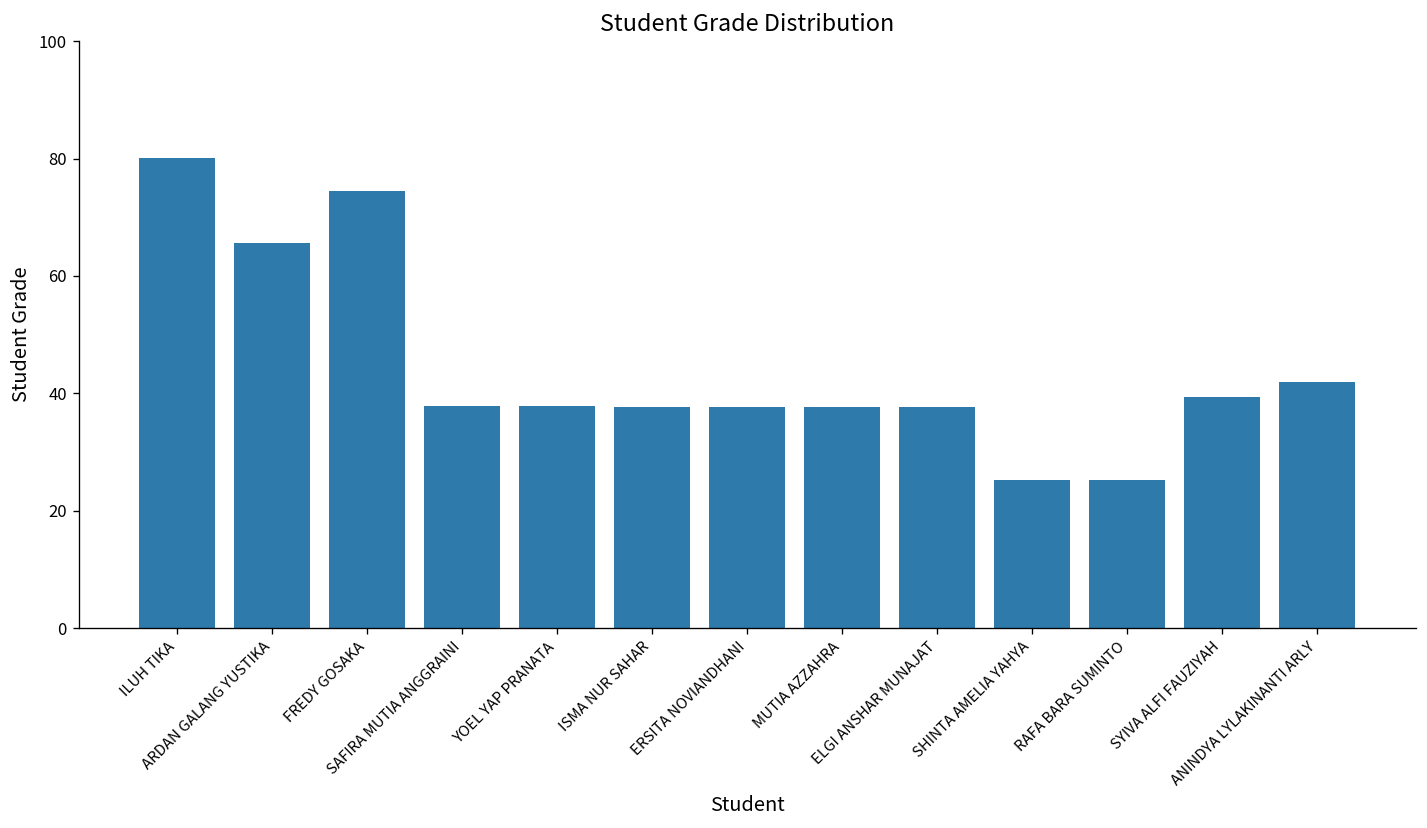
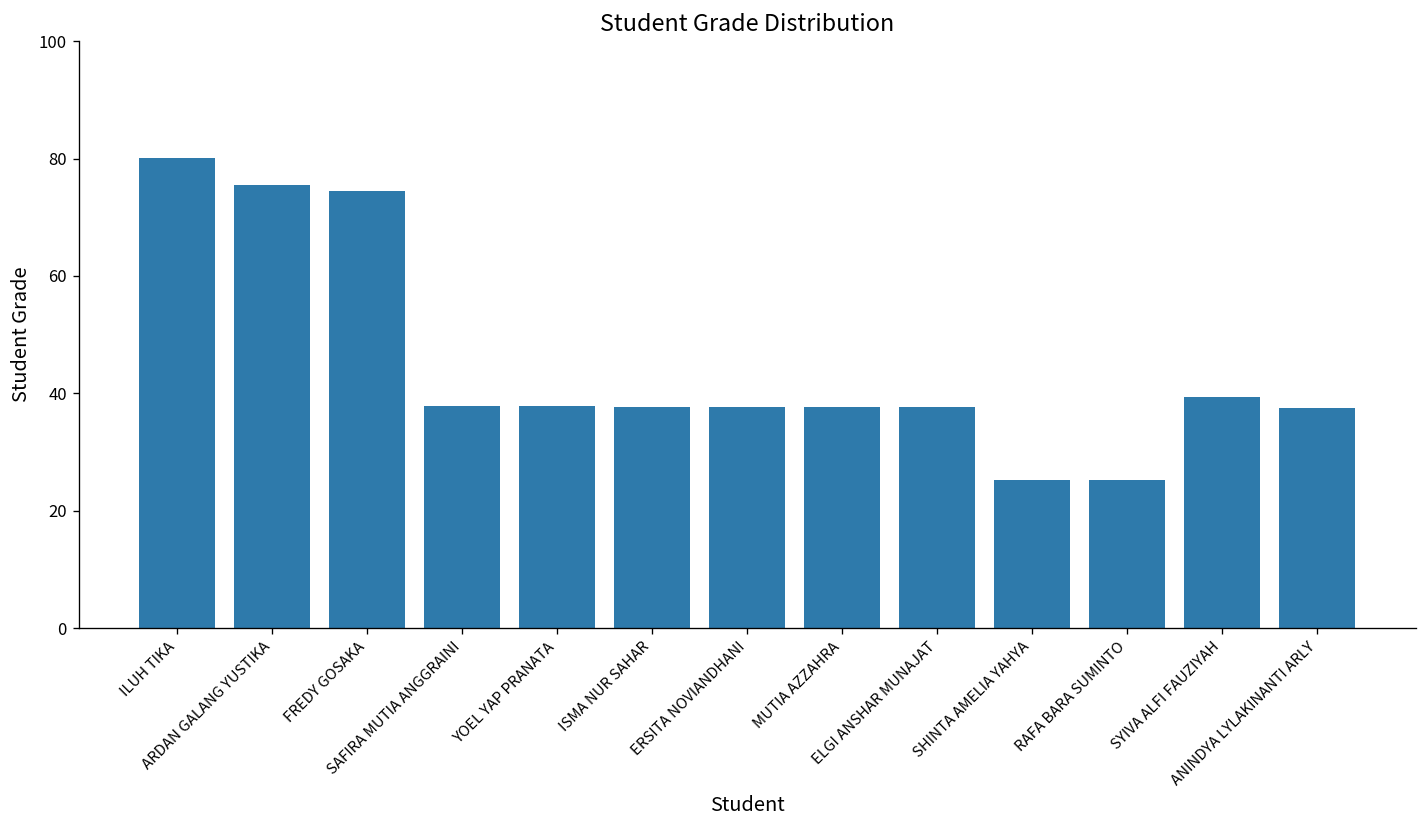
ARDAN GALANG YUSTIKA: 66 -> 76
ANINDYA LYLAKINANTI ARLY: 42 -> 37
